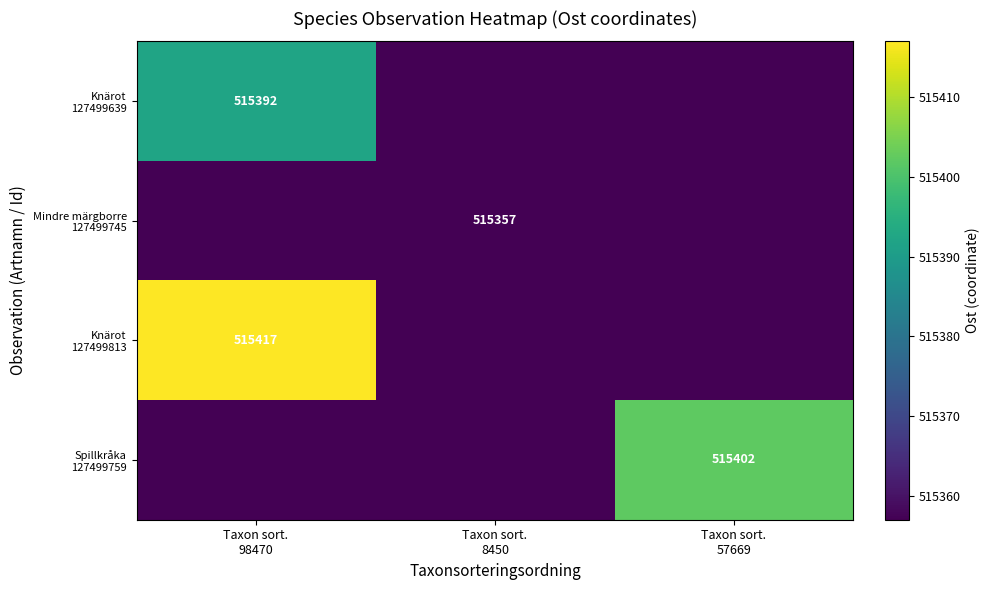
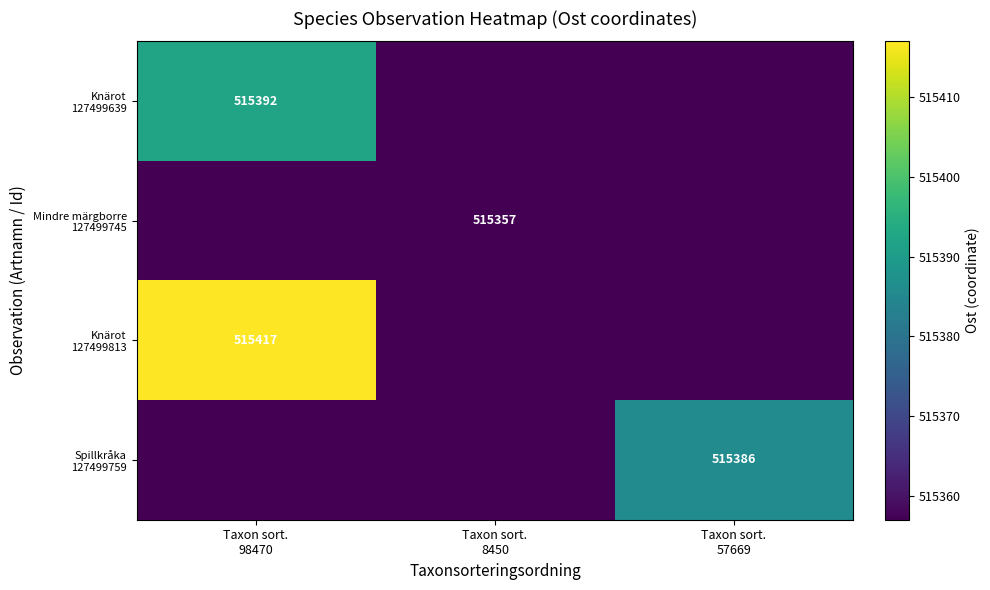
Spillkråka 127499759, Taxon sort. 57669: 515402 -> 515386
